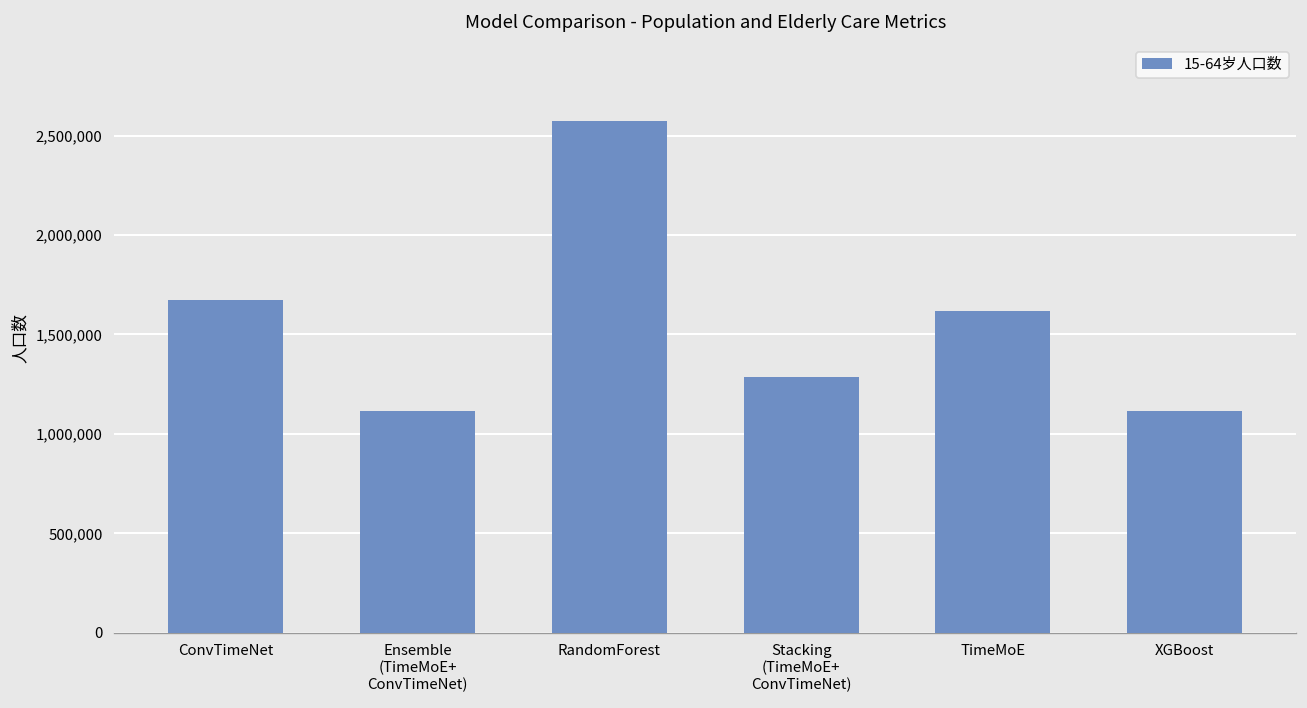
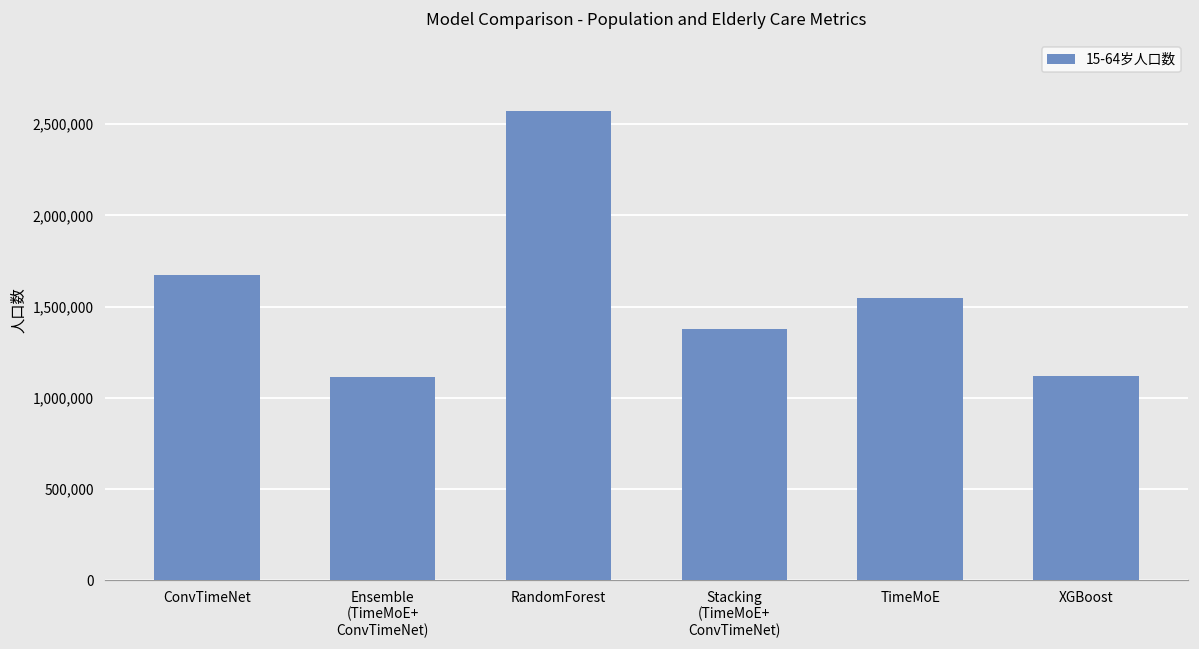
Stacking (TimeMoE+ ConvTimeNet): 1,290,000 -> 1,380,000
TimeMoE: 1,620,000 -> 1,550,000
